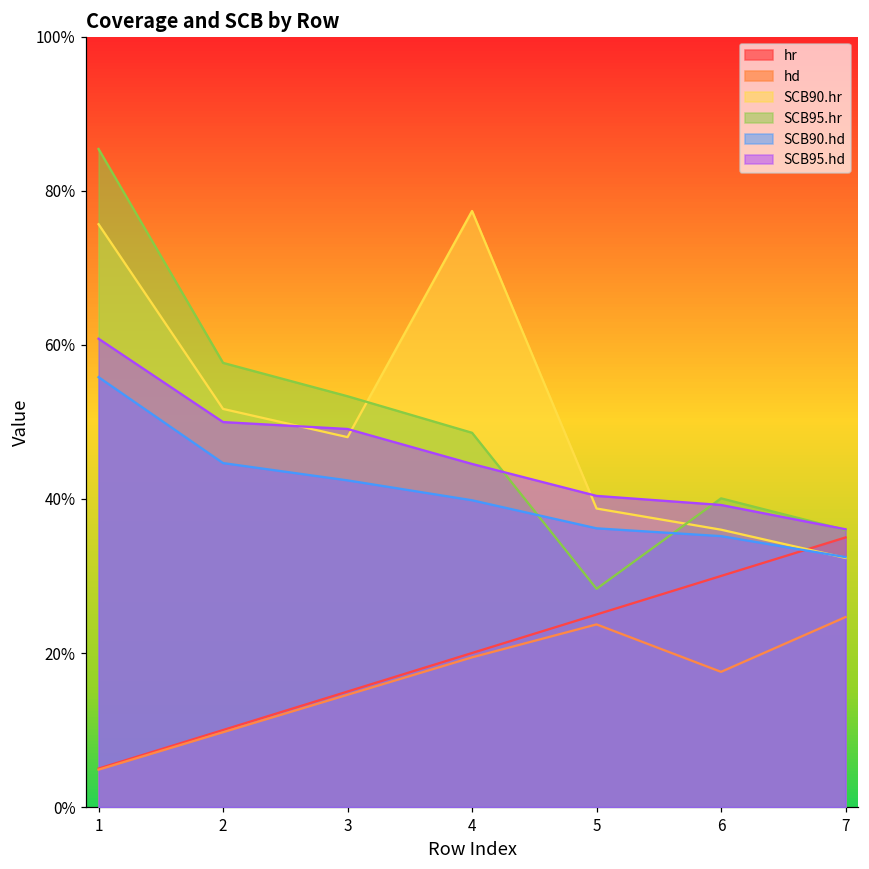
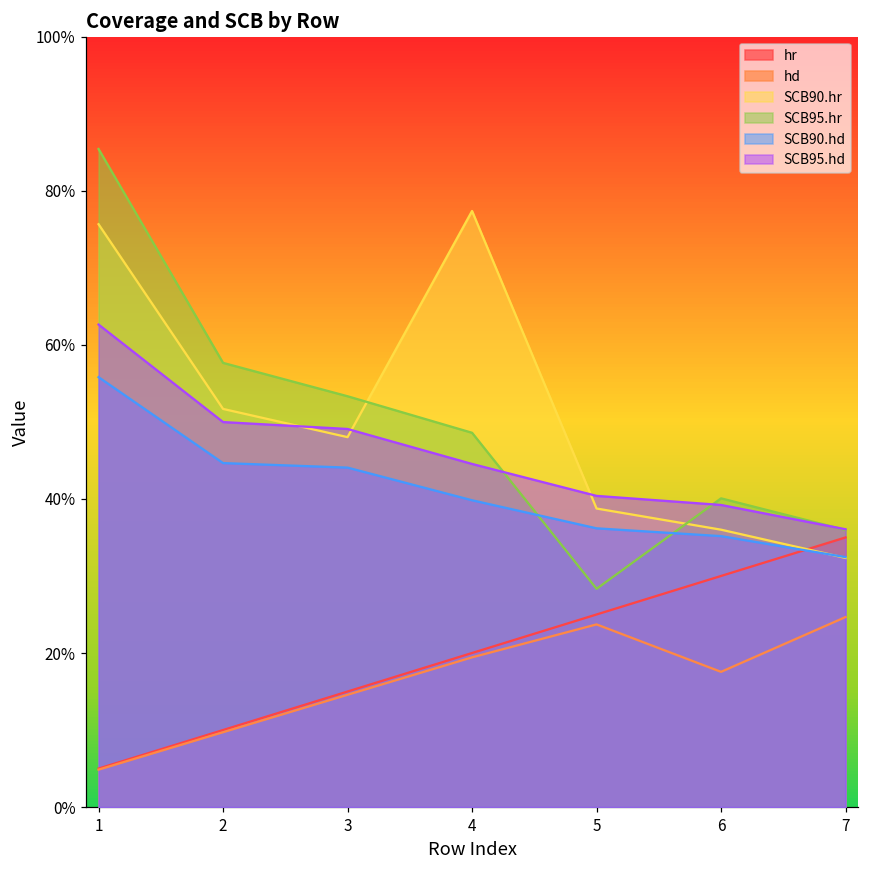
SCB95.hd, 1: 61% -> 63%
SCB90.hd, 3: 42% -> 44%
